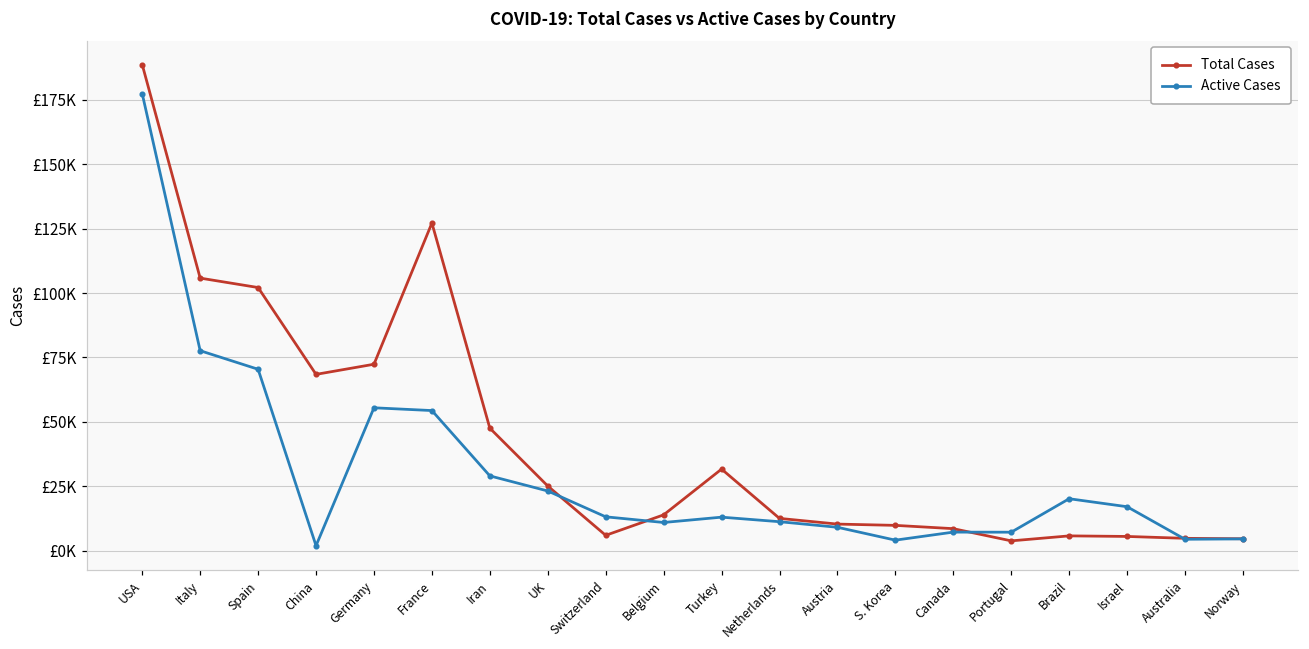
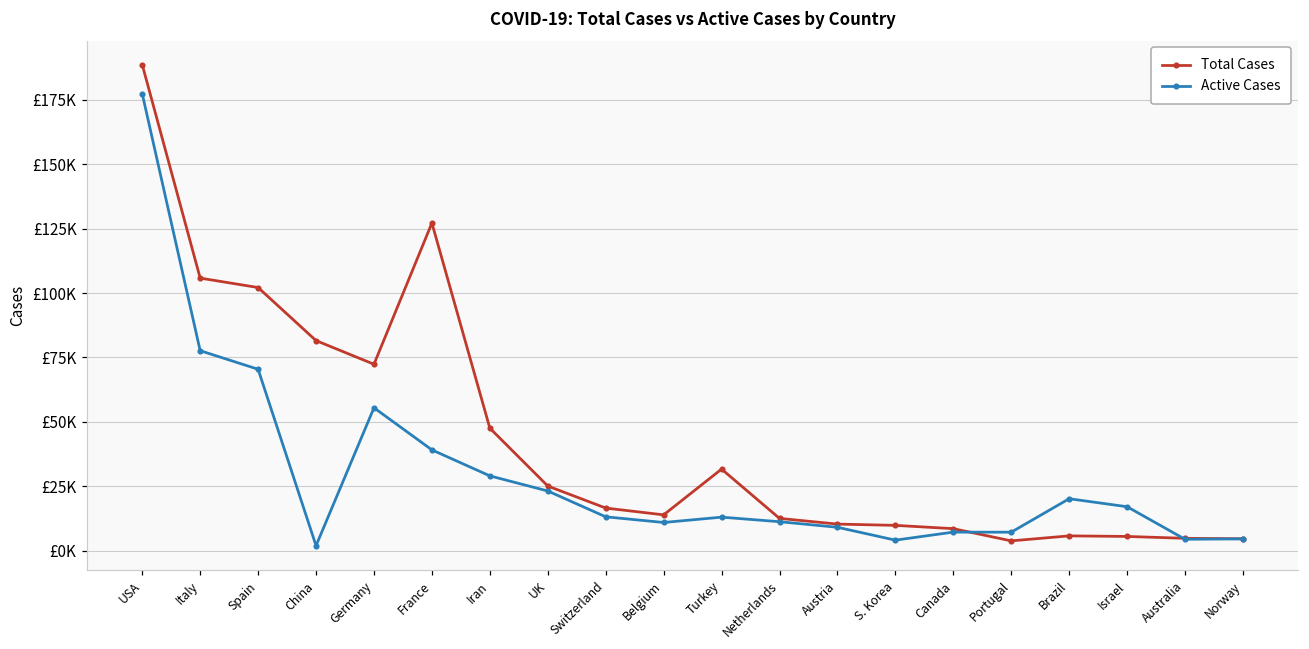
Total Cases, China: £68000 -> £82000
Active Cases, France: £54000 -> £39000
Total Cases, Switzerland: £6000 -> £17000
